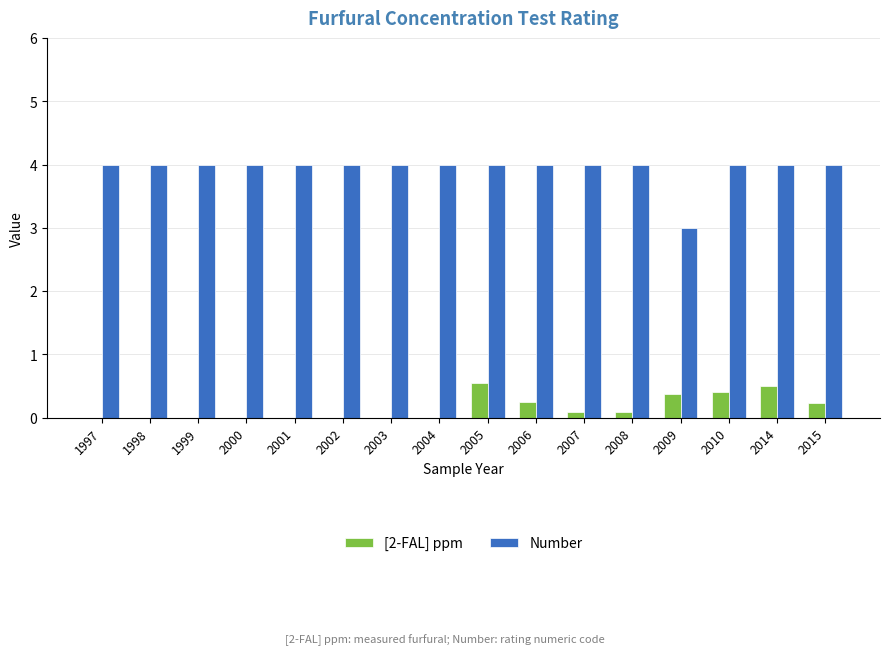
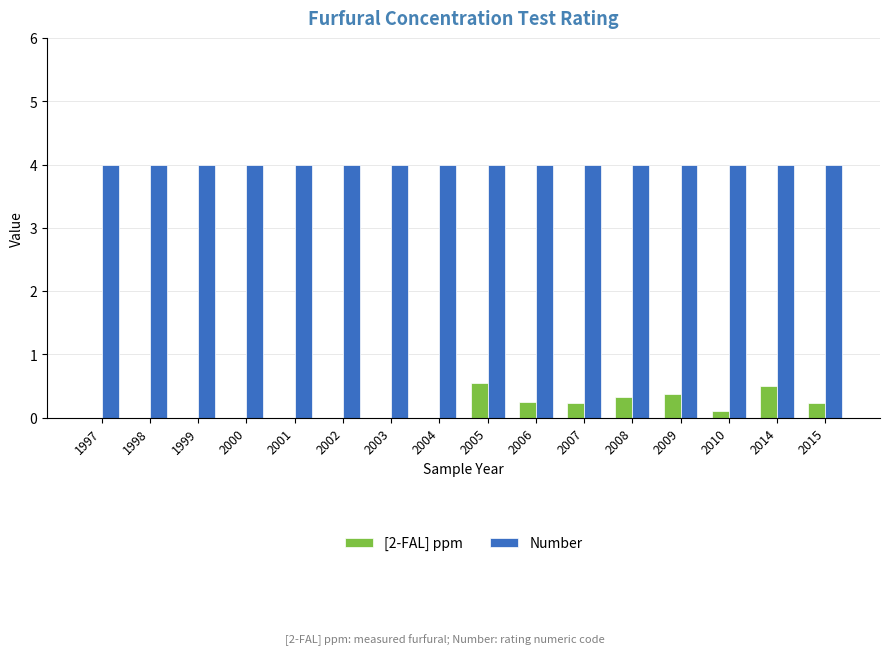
[2-FAL] ppm, 2007: 0.1 -> 0.2
[2-FAL] ppm, 2008: 0.1 -> 0.3
Number, 2009: 3 -> 4
[2-FAL] ppm, 2010: 0.4 -> 0.1
